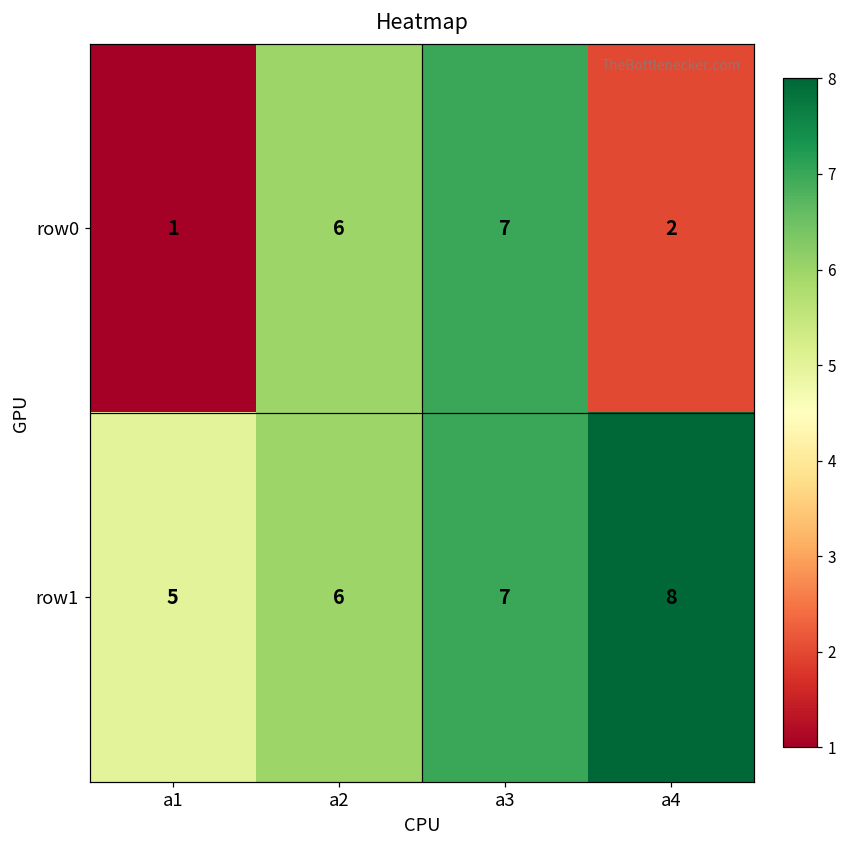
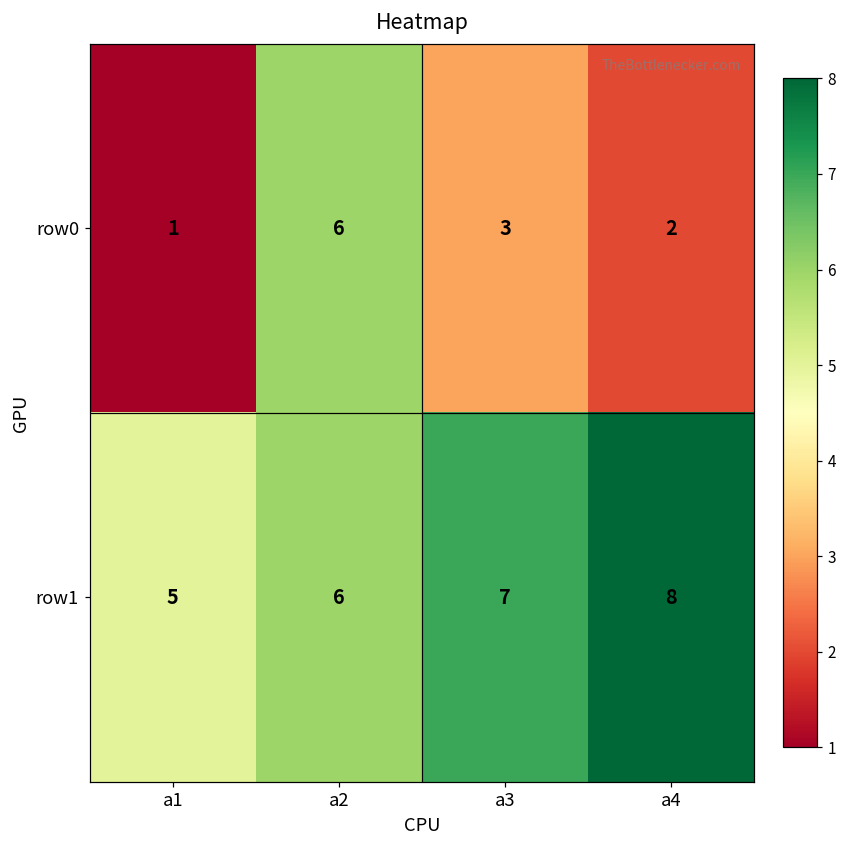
row0, a3: 7 -> 3
